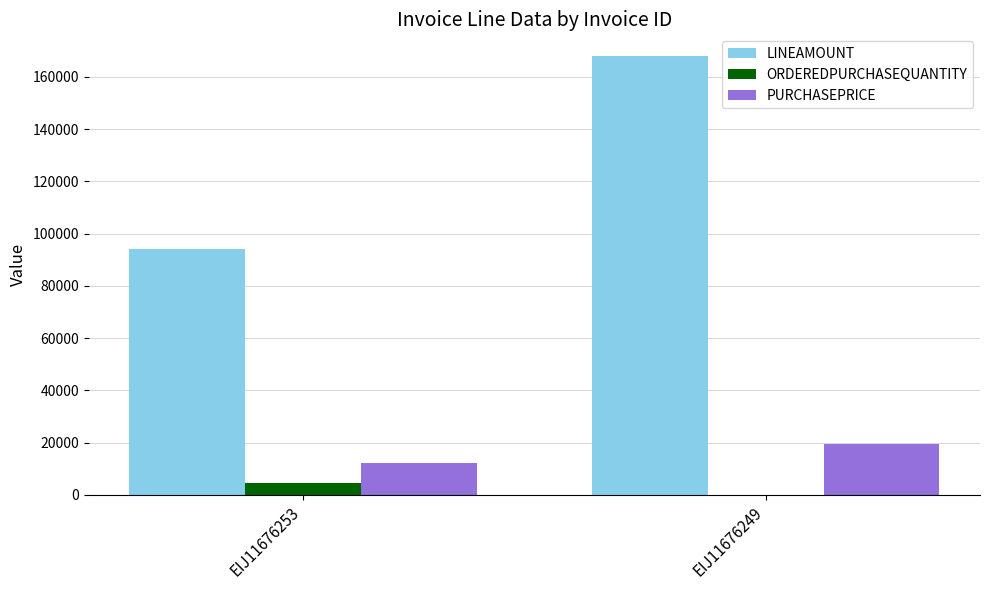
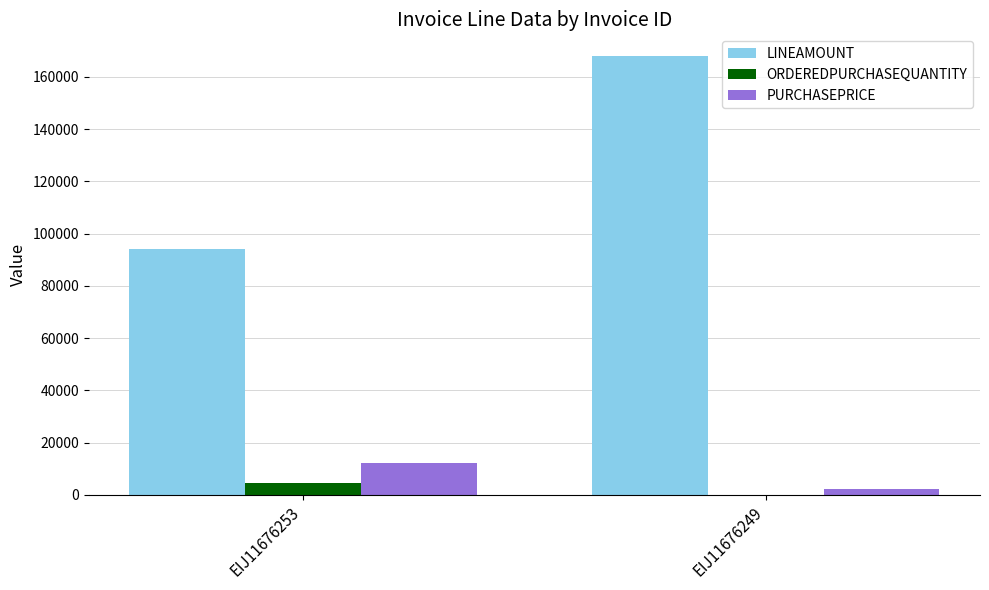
PURCHASEPRICE, EIJ11676249: 20000 -> 2000
